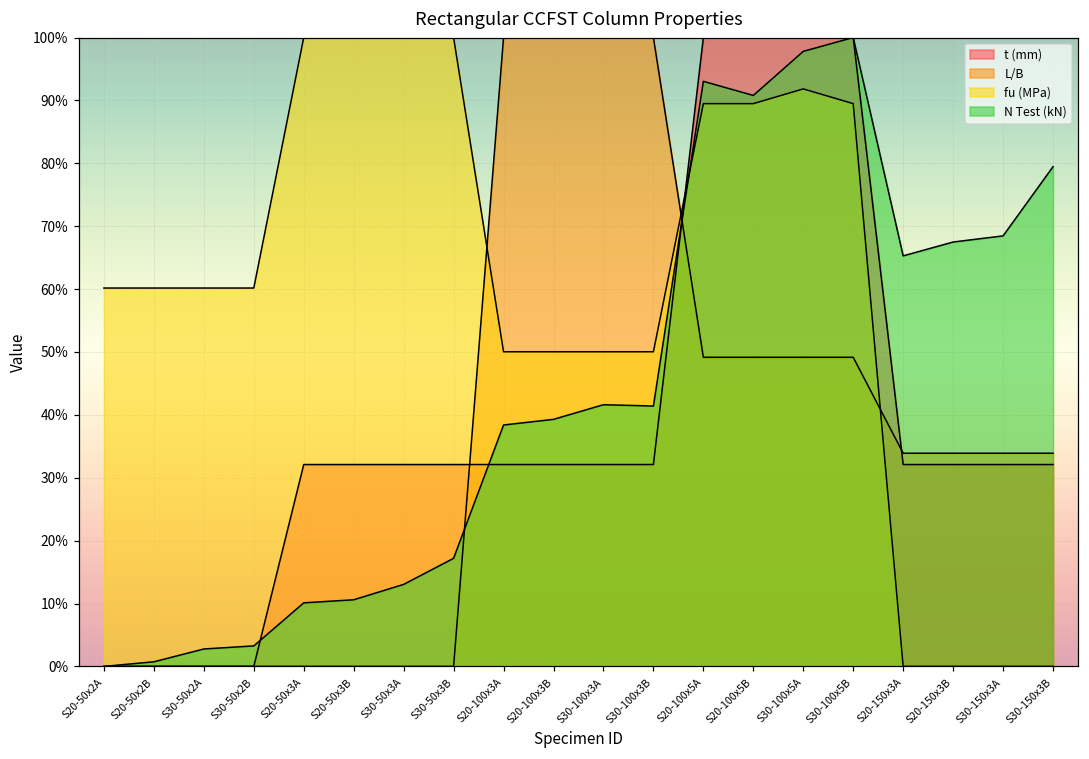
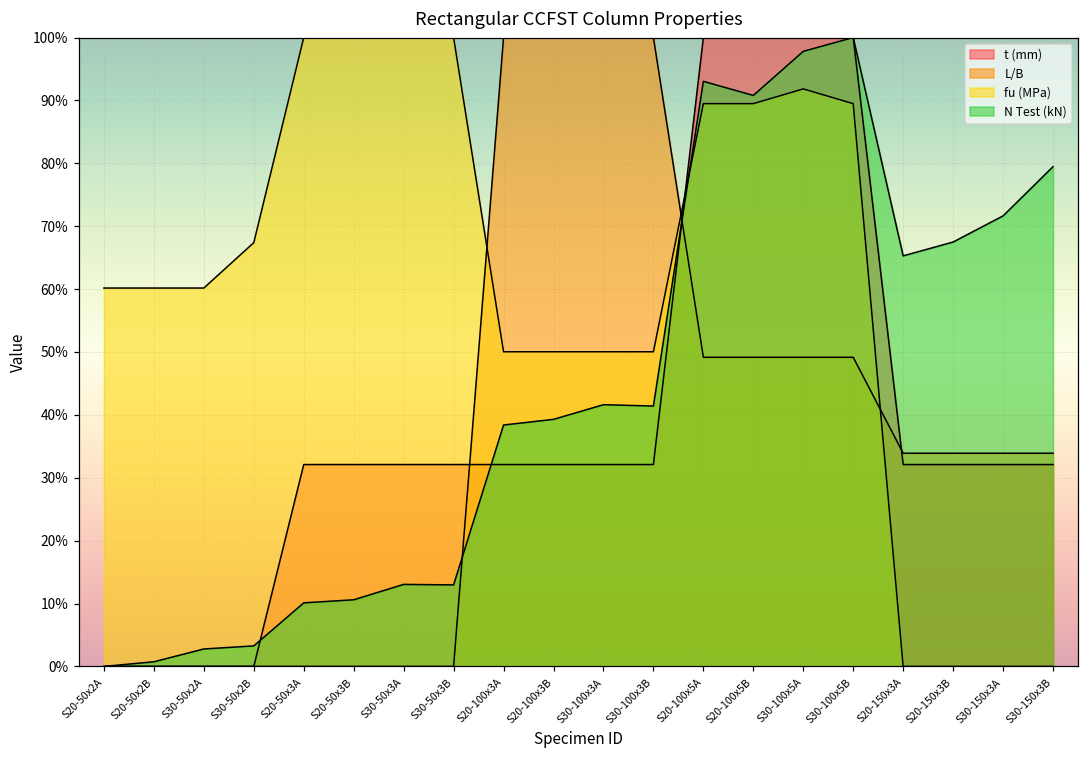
fu (MPa), S30-50x2B: 60% -> 67%
N Test (kN), S30-50x3B: 17% -> 13%
N Test (kN), S30-150x3A: 68% -> 72%
